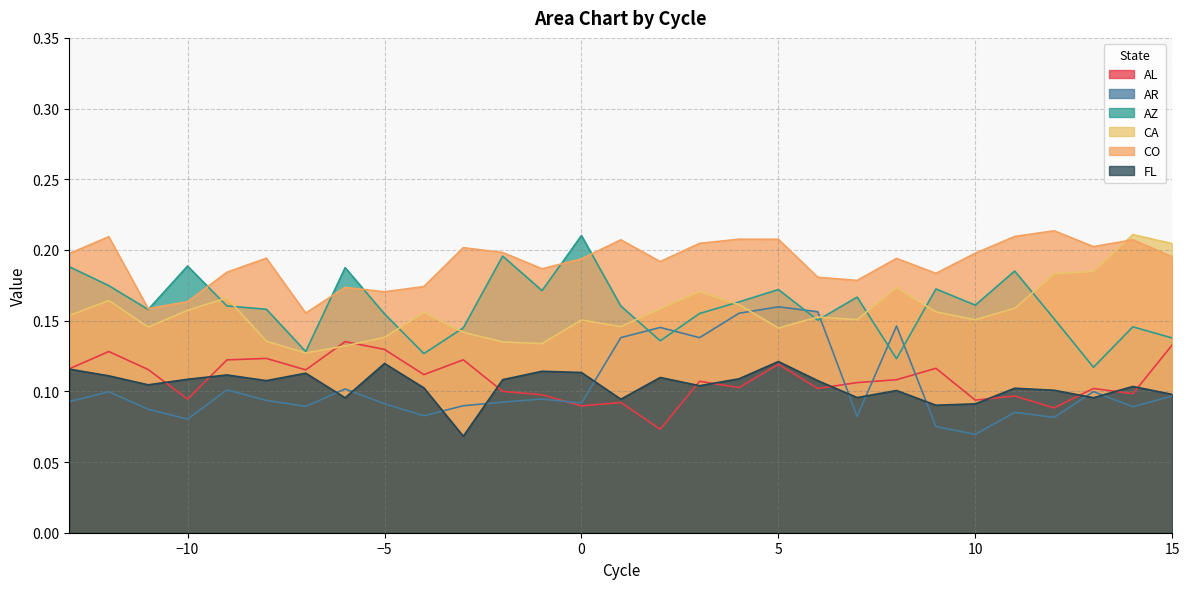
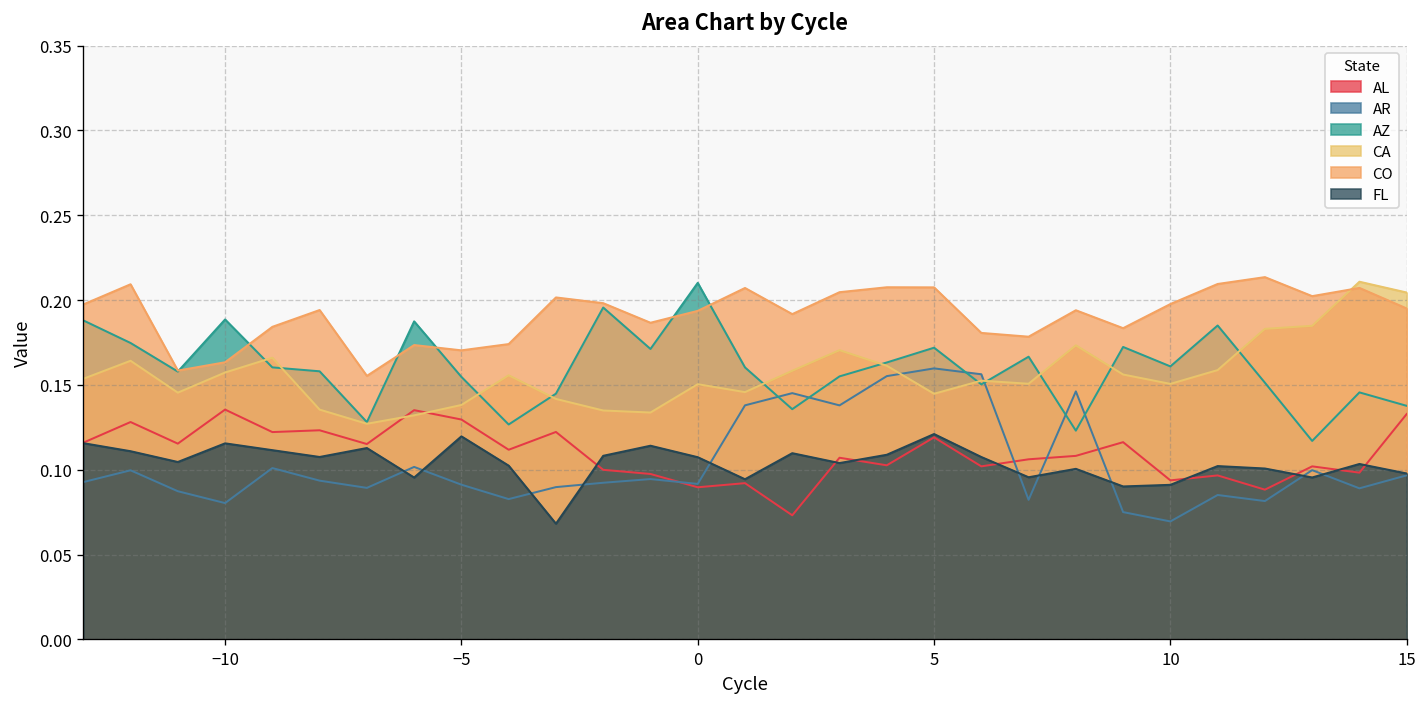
AL, −10: 0.094 -> 0.135
FL, −10: 0.109 -> 0.116
FL, 0: 0.113 -> 0.107
